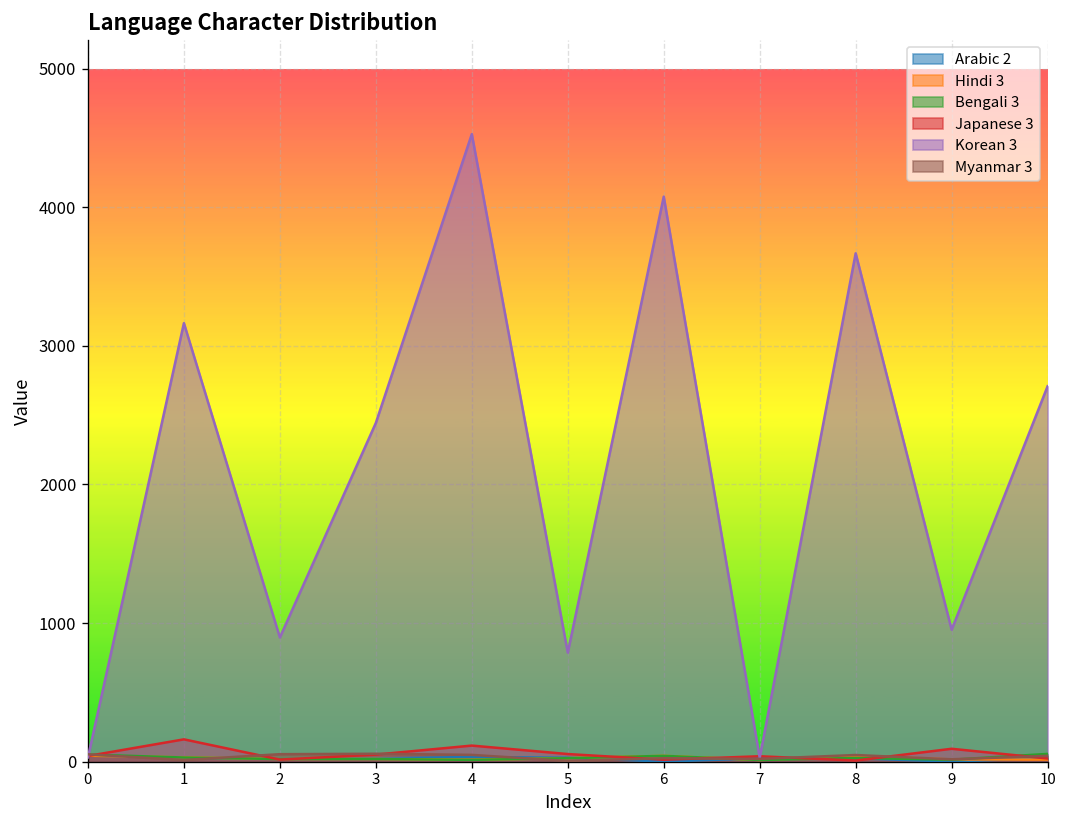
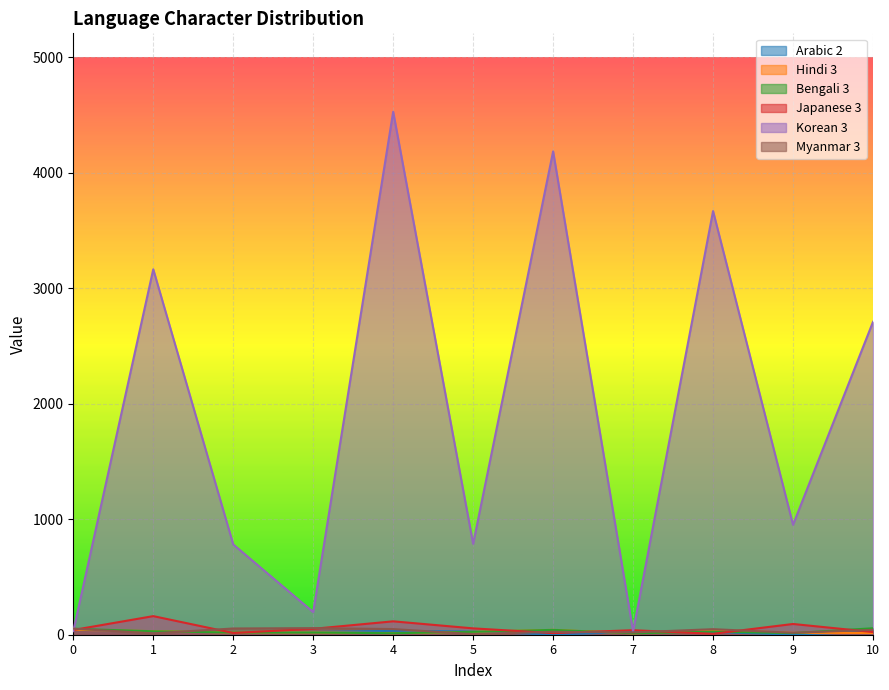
Korean 3, 2: 900 -> 780
Korean 3, 3: 2440 -> 200
Korean 3, 6: 4080 -> 4190
